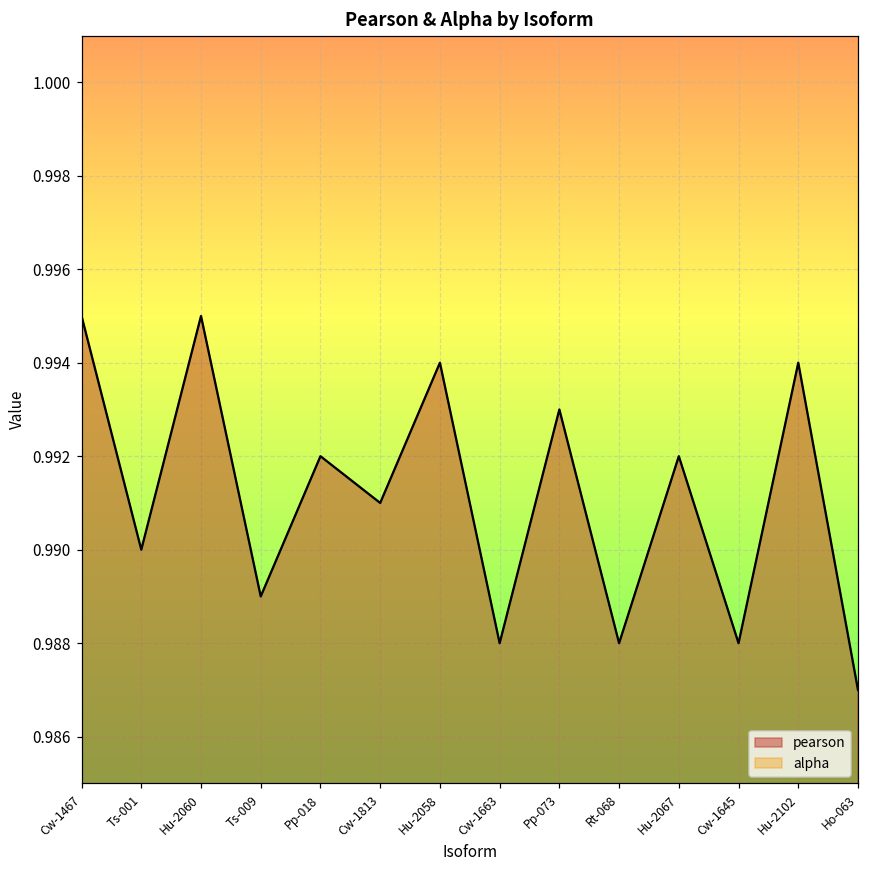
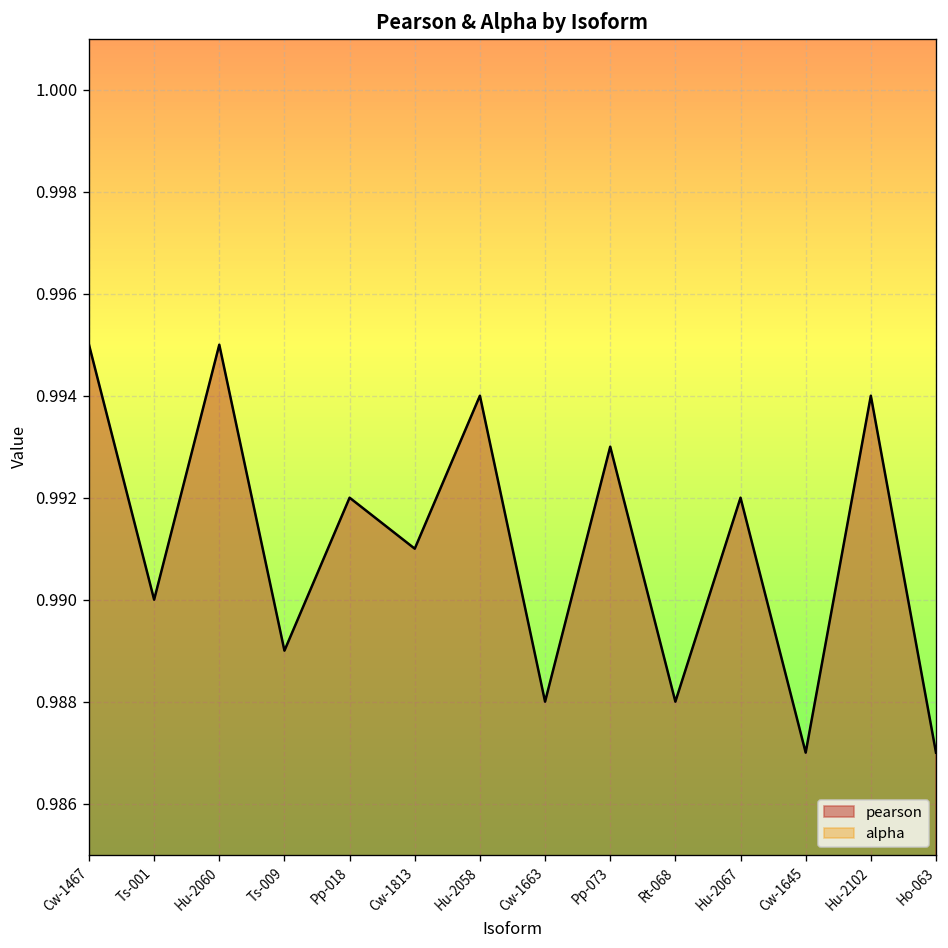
pearson, Cw-1645: 0.988 -> 0.987
